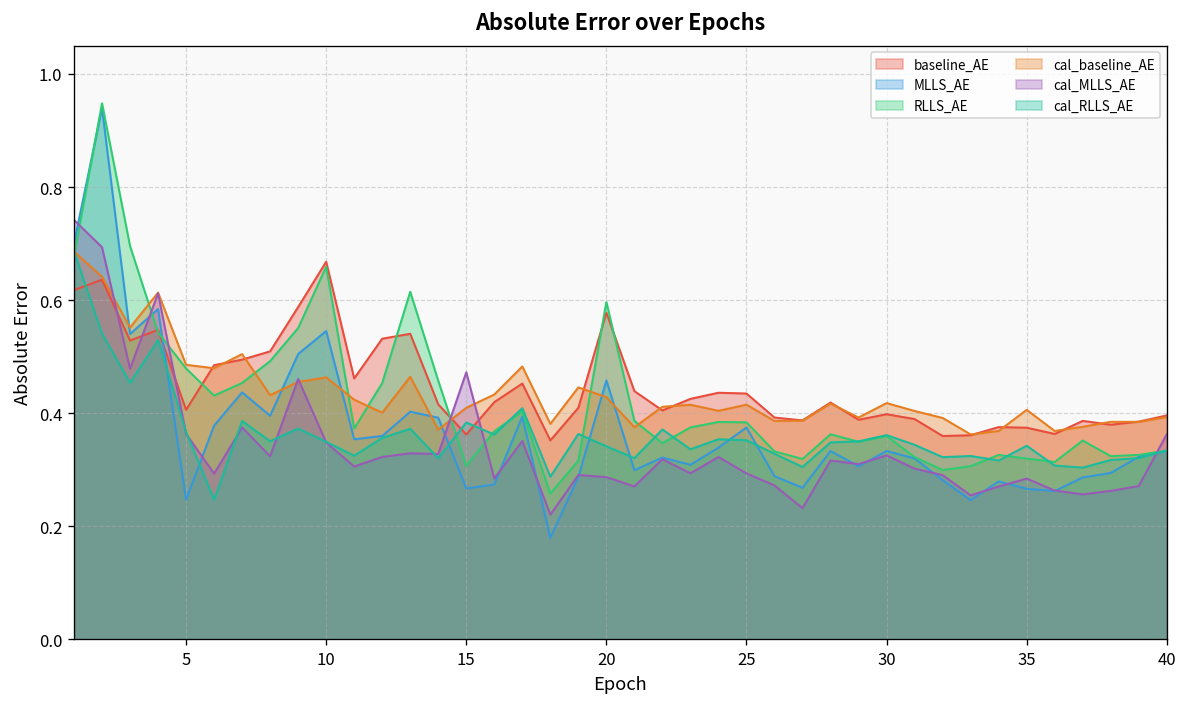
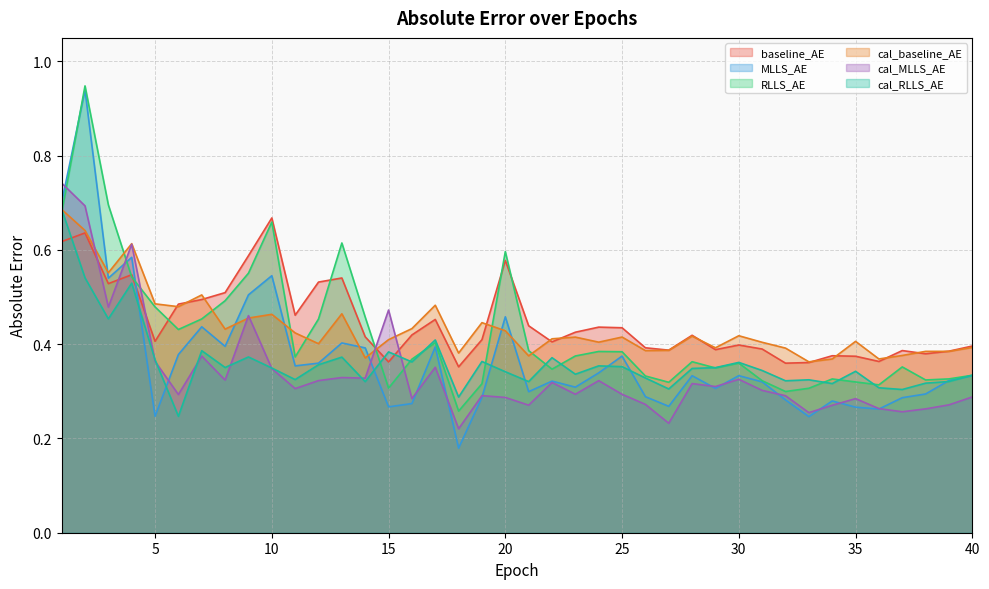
cal_MLLS_AE, 40: 0.36 -> 0.29
